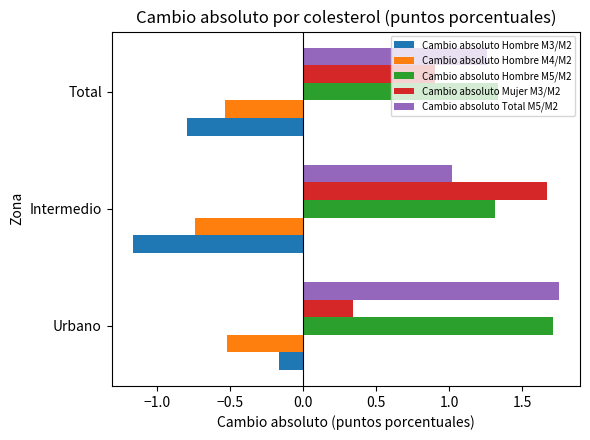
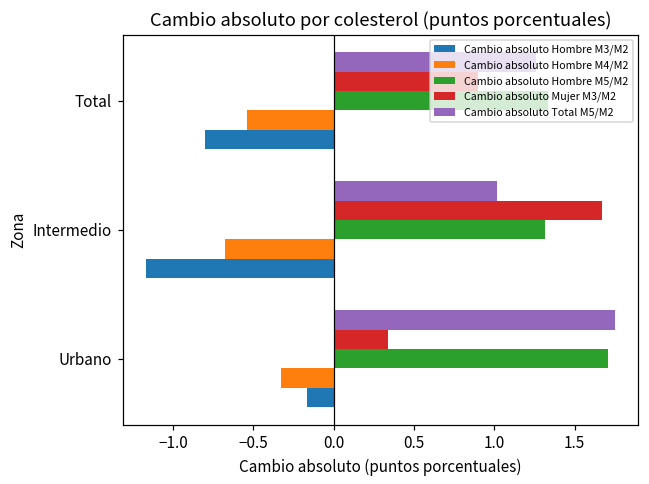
Cambio absoluto Hombre M4/M2, Intermedio: -0.74 -> -0.68
Cambio absoluto Hombre M4/M2, Urbano: -0.52 -> -0.33
